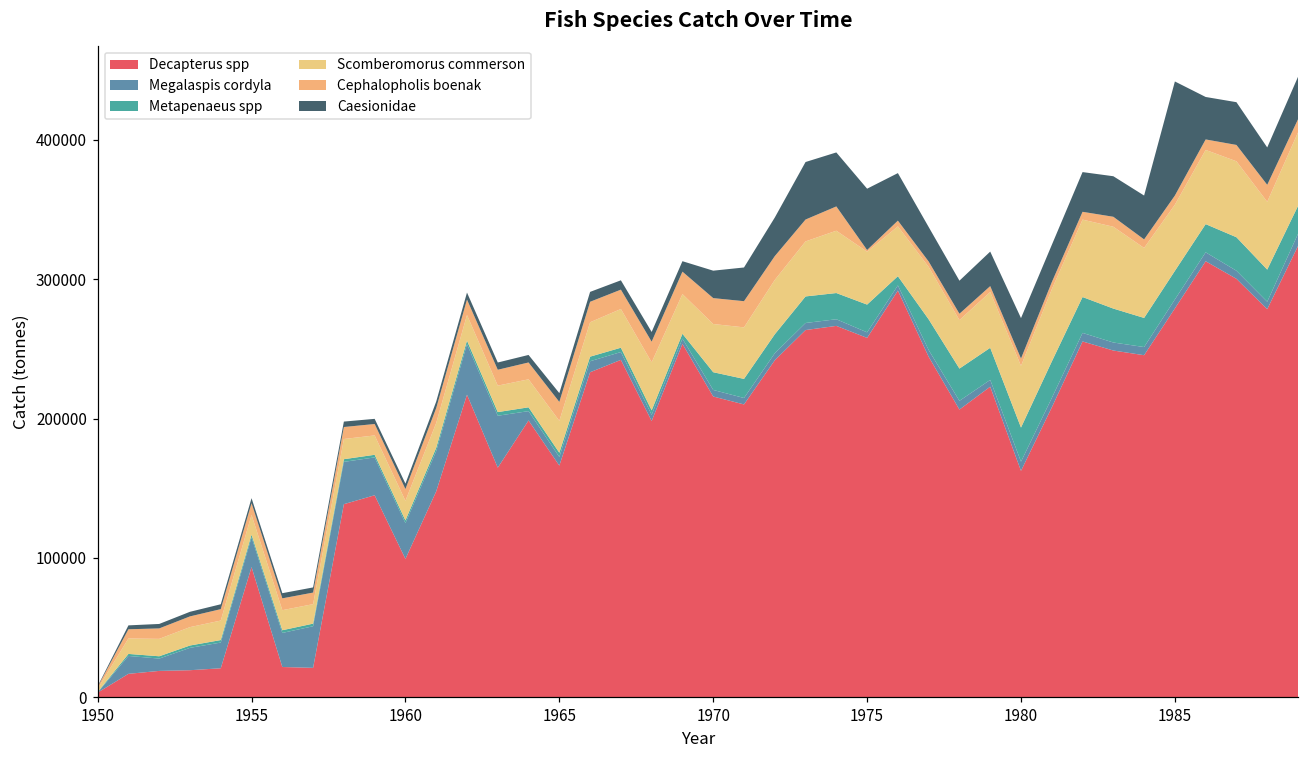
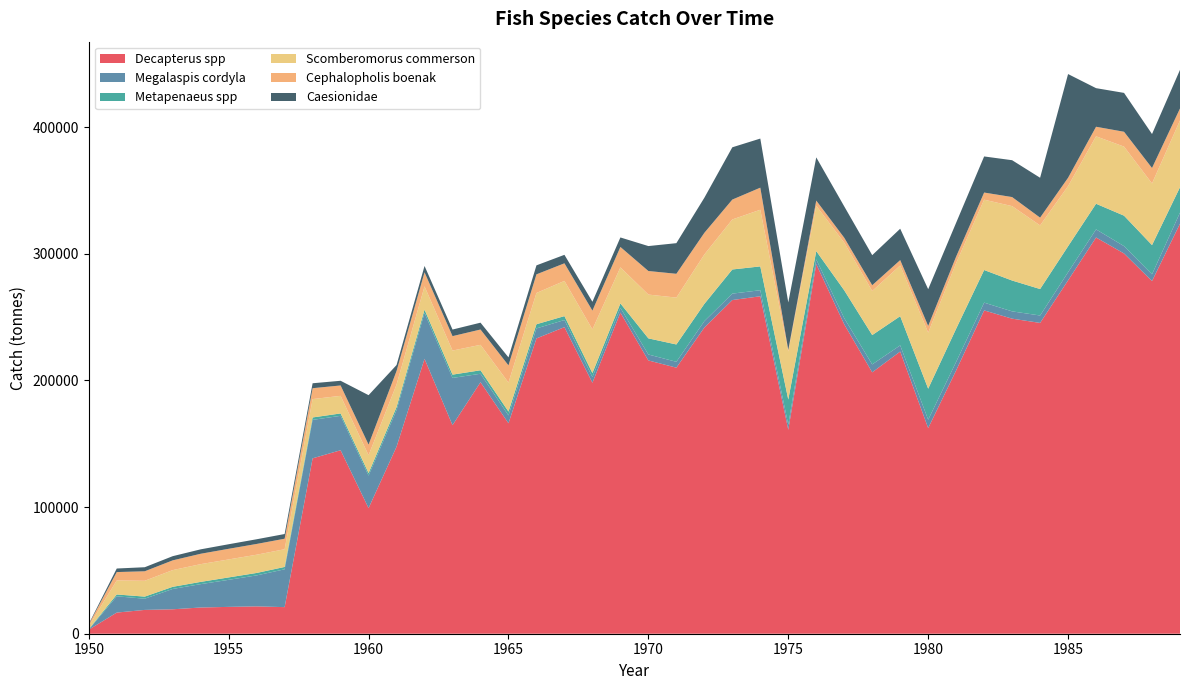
Decapterus spp, 1955: 93000 -> 21000
Caesionidae, 1960: 4000 -> 39000
Decapterus spp, 1975: 258000 -> 161000
Caesionidae, 1975: 44000 -> 37000
